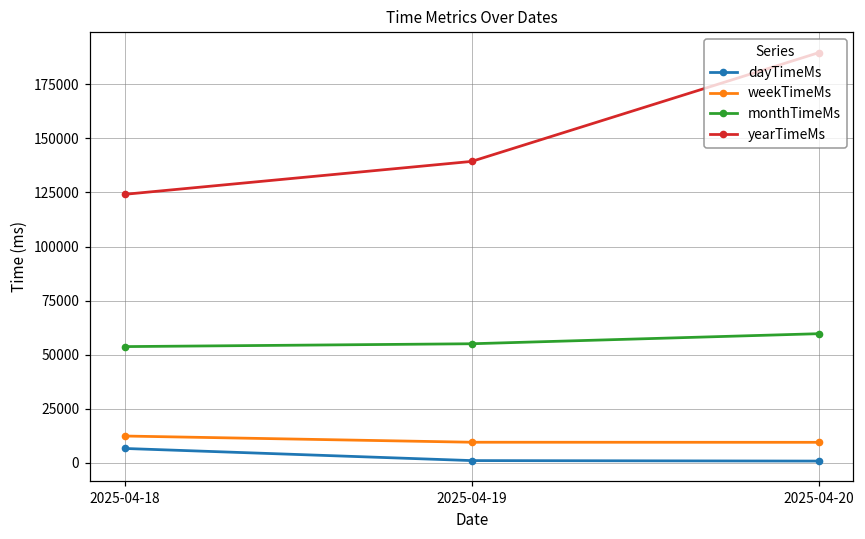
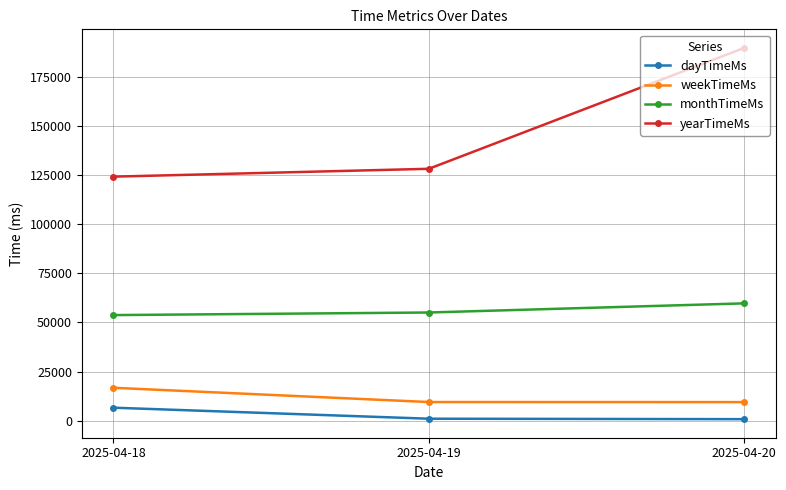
weekTimeMs, 2025-04-18: 12000 -> 17000
yearTimeMs, 2025-04-19: 139000 -> 128000
